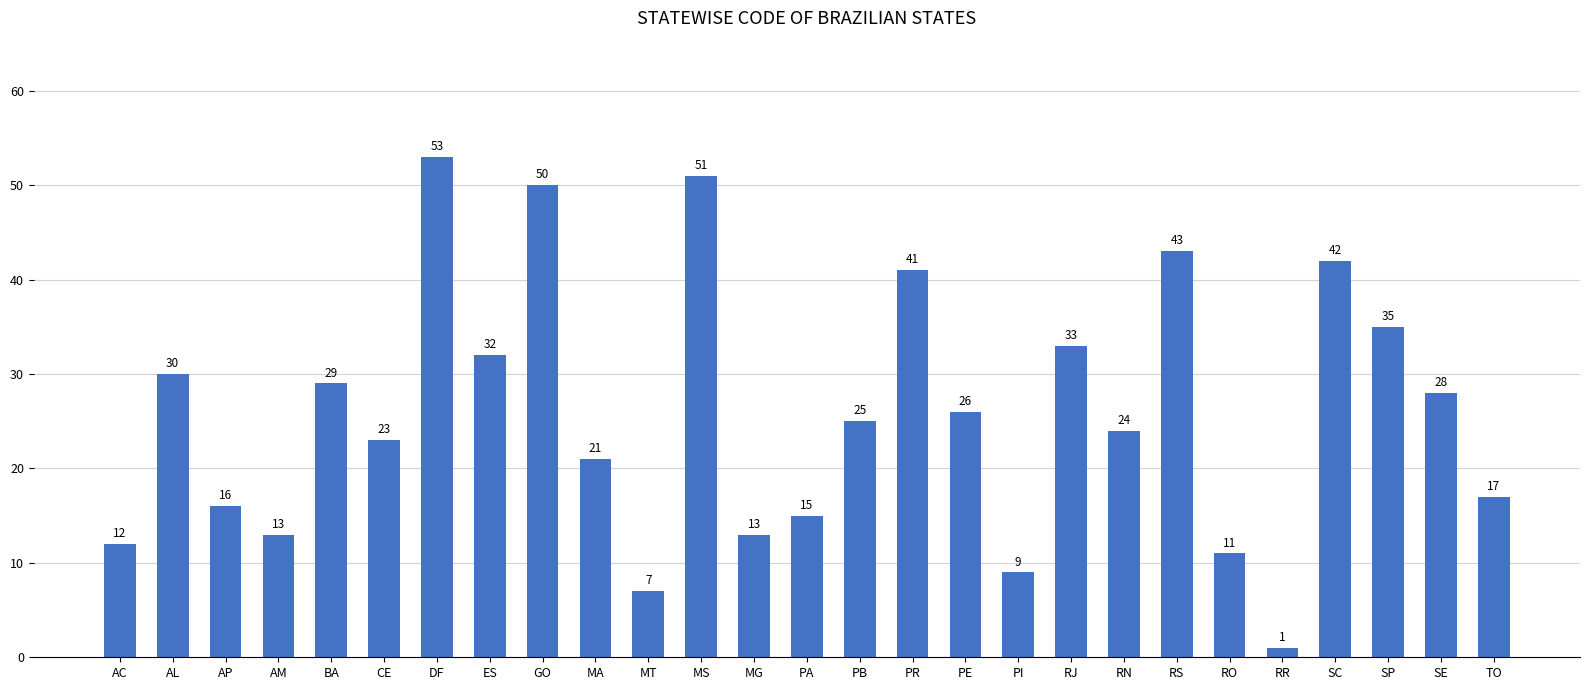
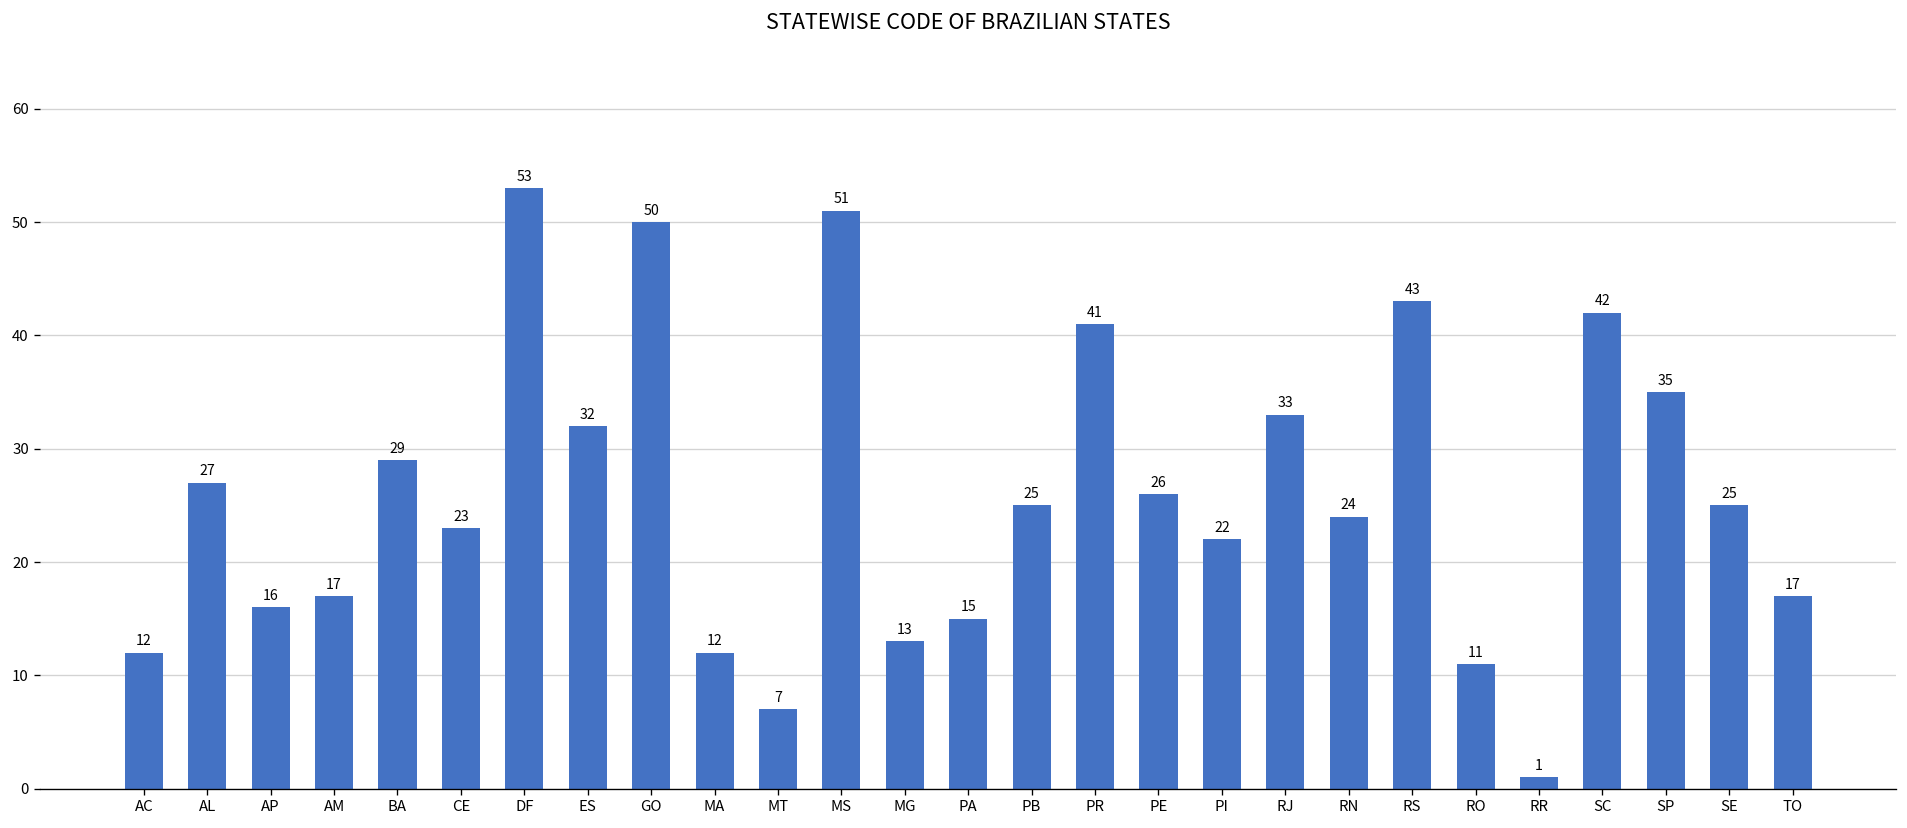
AL: 30 -> 27
AM: 13 -> 17
MA: 21 -> 12
PI: 9 -> 22
SE: 28 -> 25
